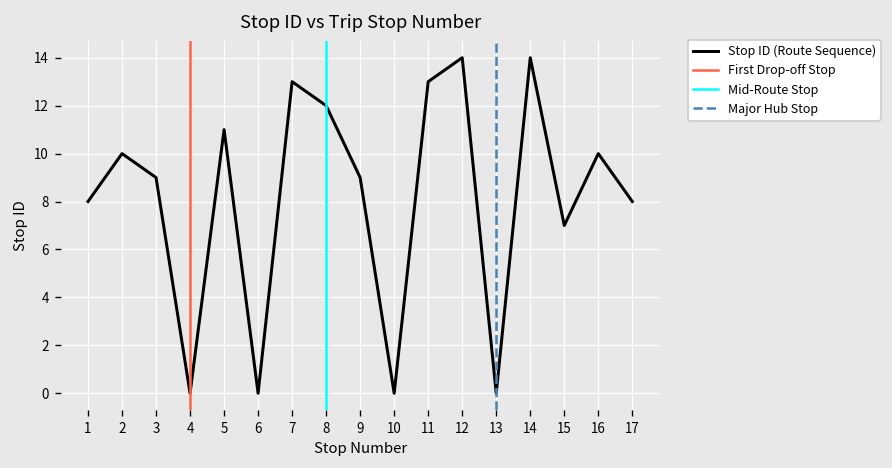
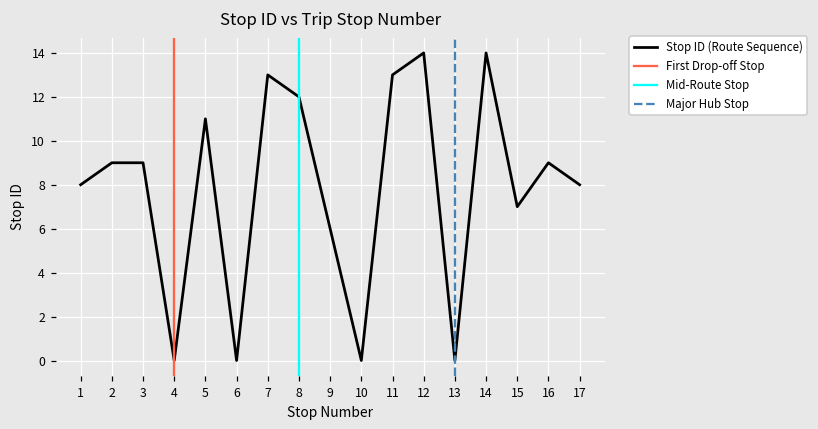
2: 10 -> 9
9: 9 -> 6
16: 10 -> 9
